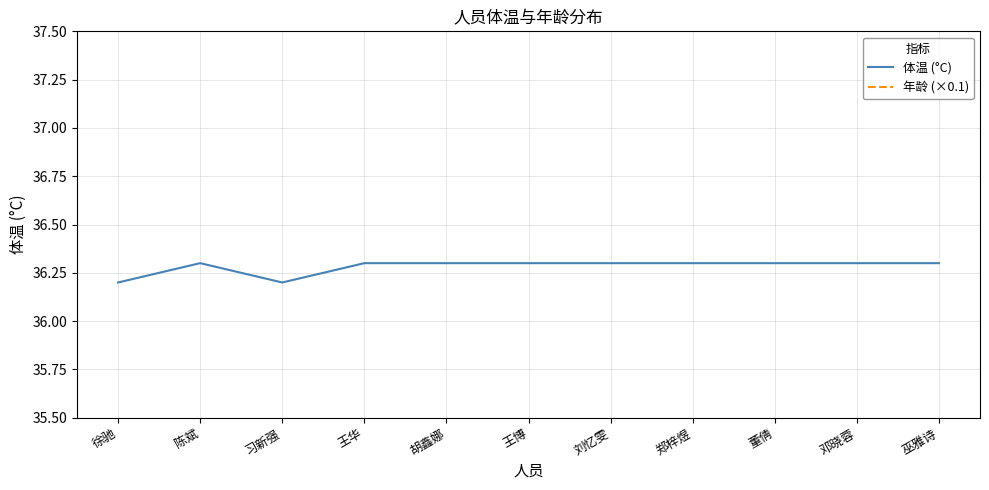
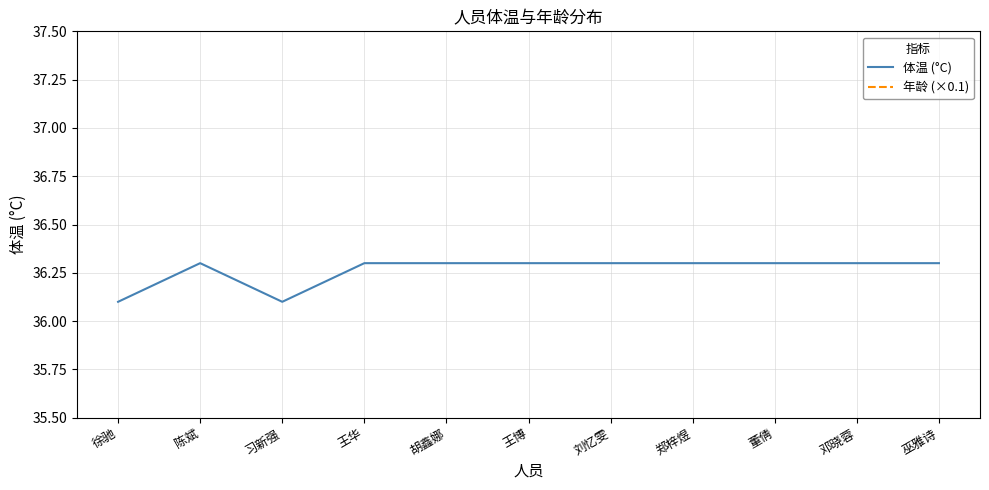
体温 (°C), 徐驰: 36.2 -> 36.1
体温 (°C), 习新强: 36.2 -> 36.1
